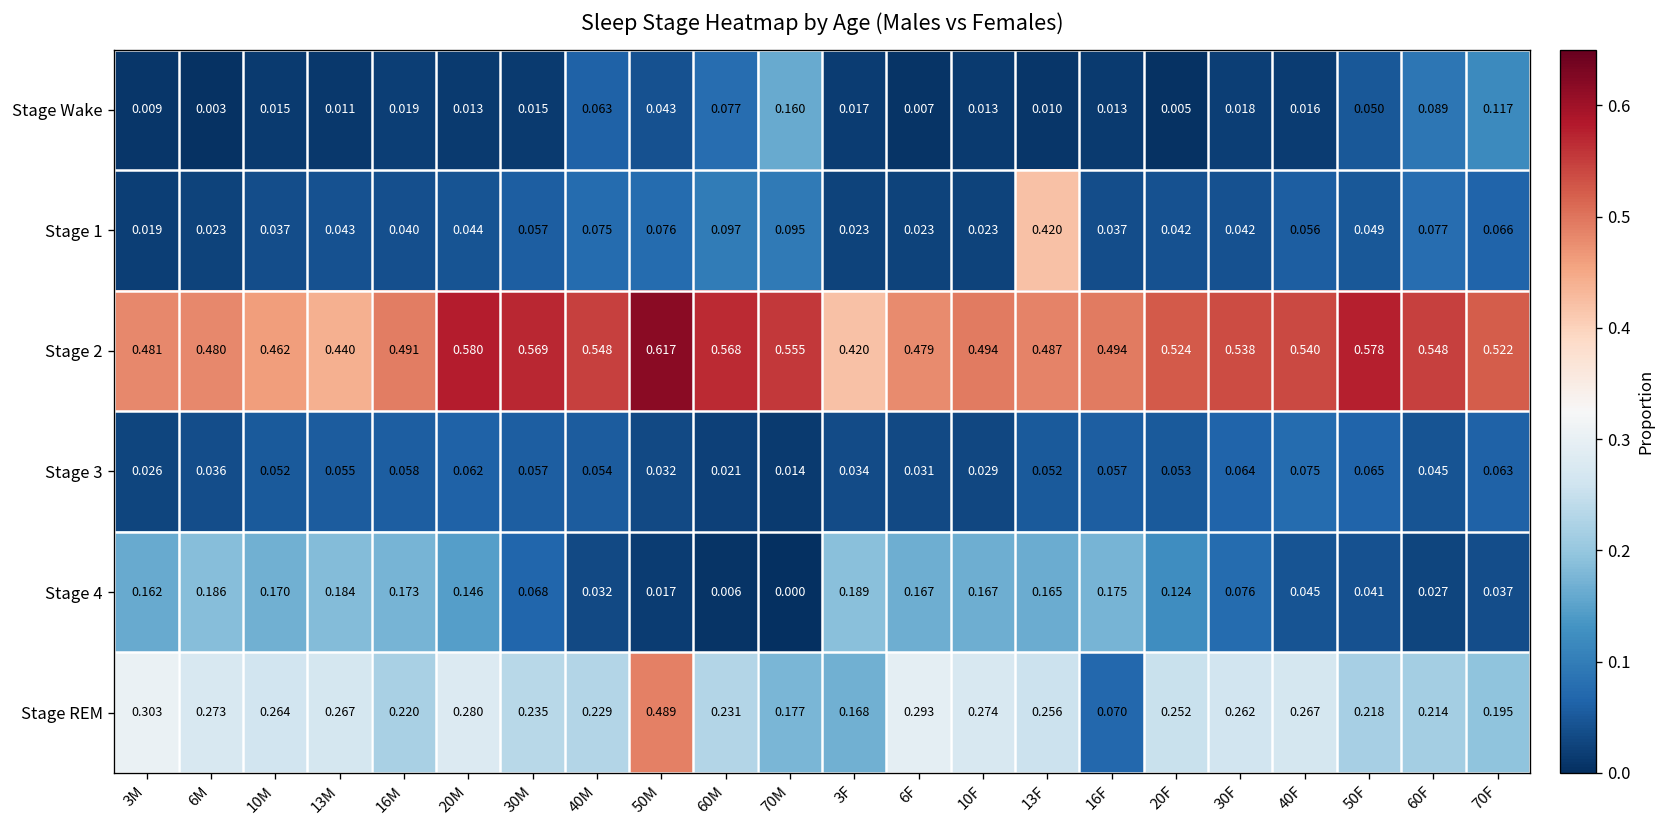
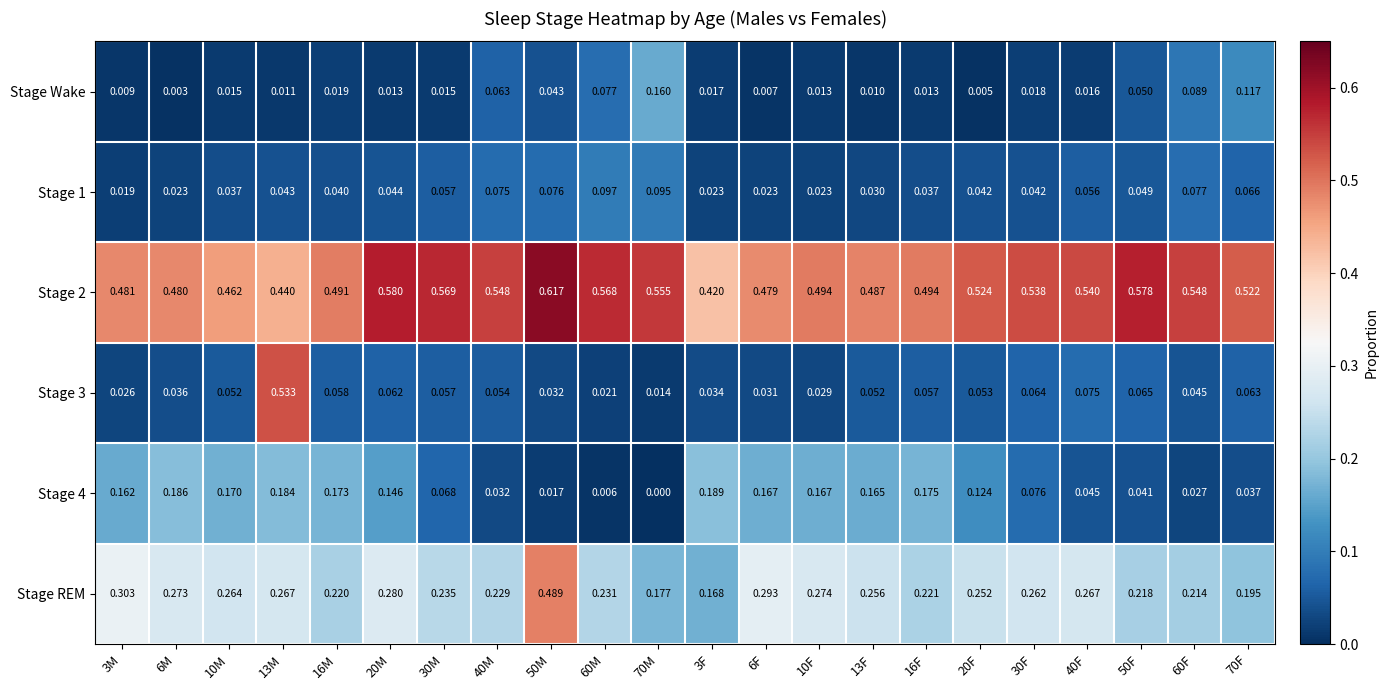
Stage 1, 13F: 0.420 -> 0.030
Stage 3, 13M: 0.055 -> 0.533
Stage REM, 16F: 0.070 -> 0.221
